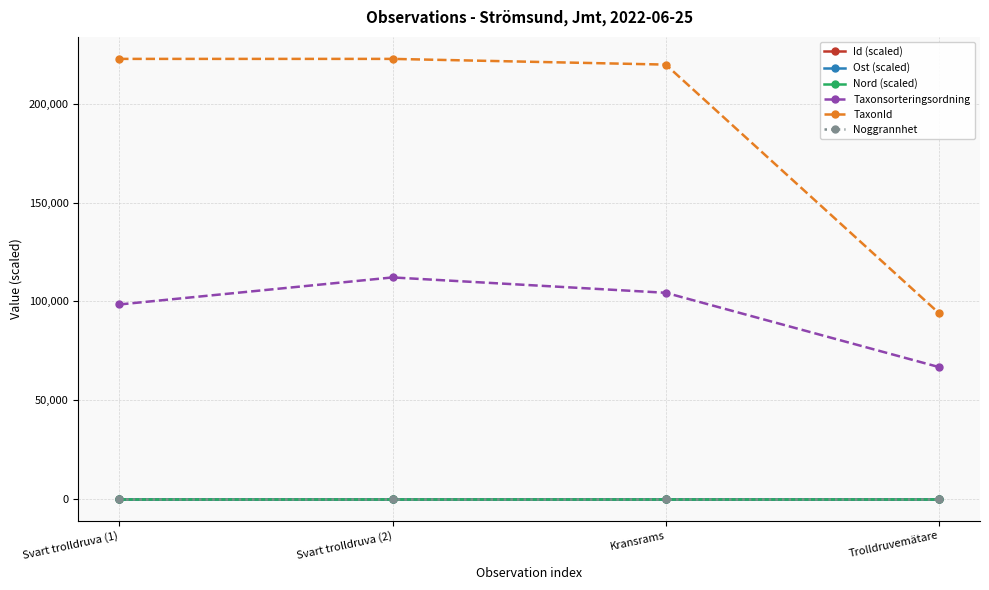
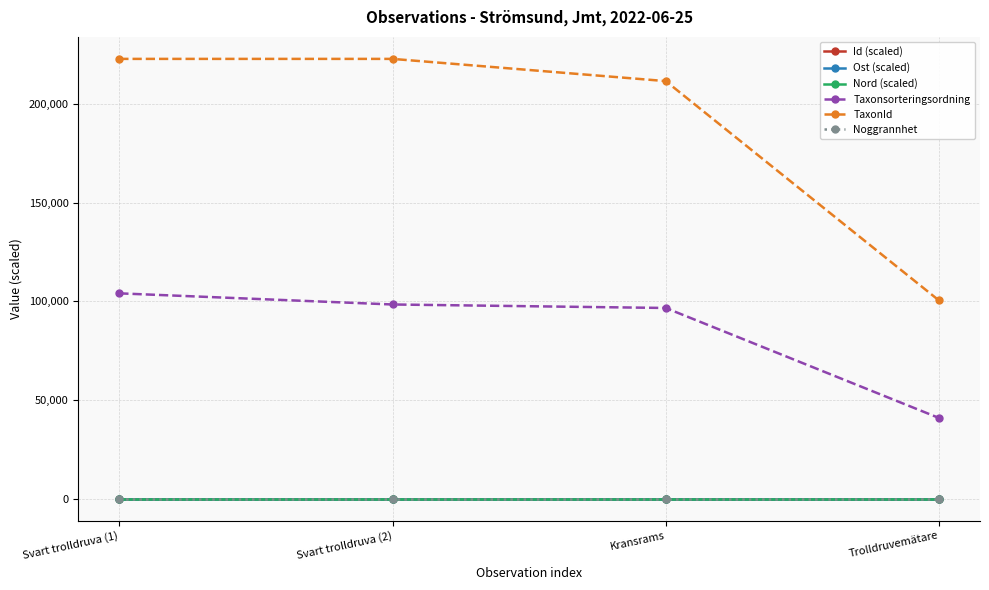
Taxonsorteringsordning, Svart trolldruva (1): 98,000 -> 104,000
Taxonsorteringsordning, Svart trolldruva (2): 112,000 -> 98,000
Taxonsorteringsordning, Kransrams: 104,000 -> 97,000
TaxonId, Kransrams: 220,000 -> 212,000
Taxonsorteringsordning, Trolldruvemätare: 67,000 -> 41,000
TaxonId, Trolldruvemätare: 94,000 -> 100,000
